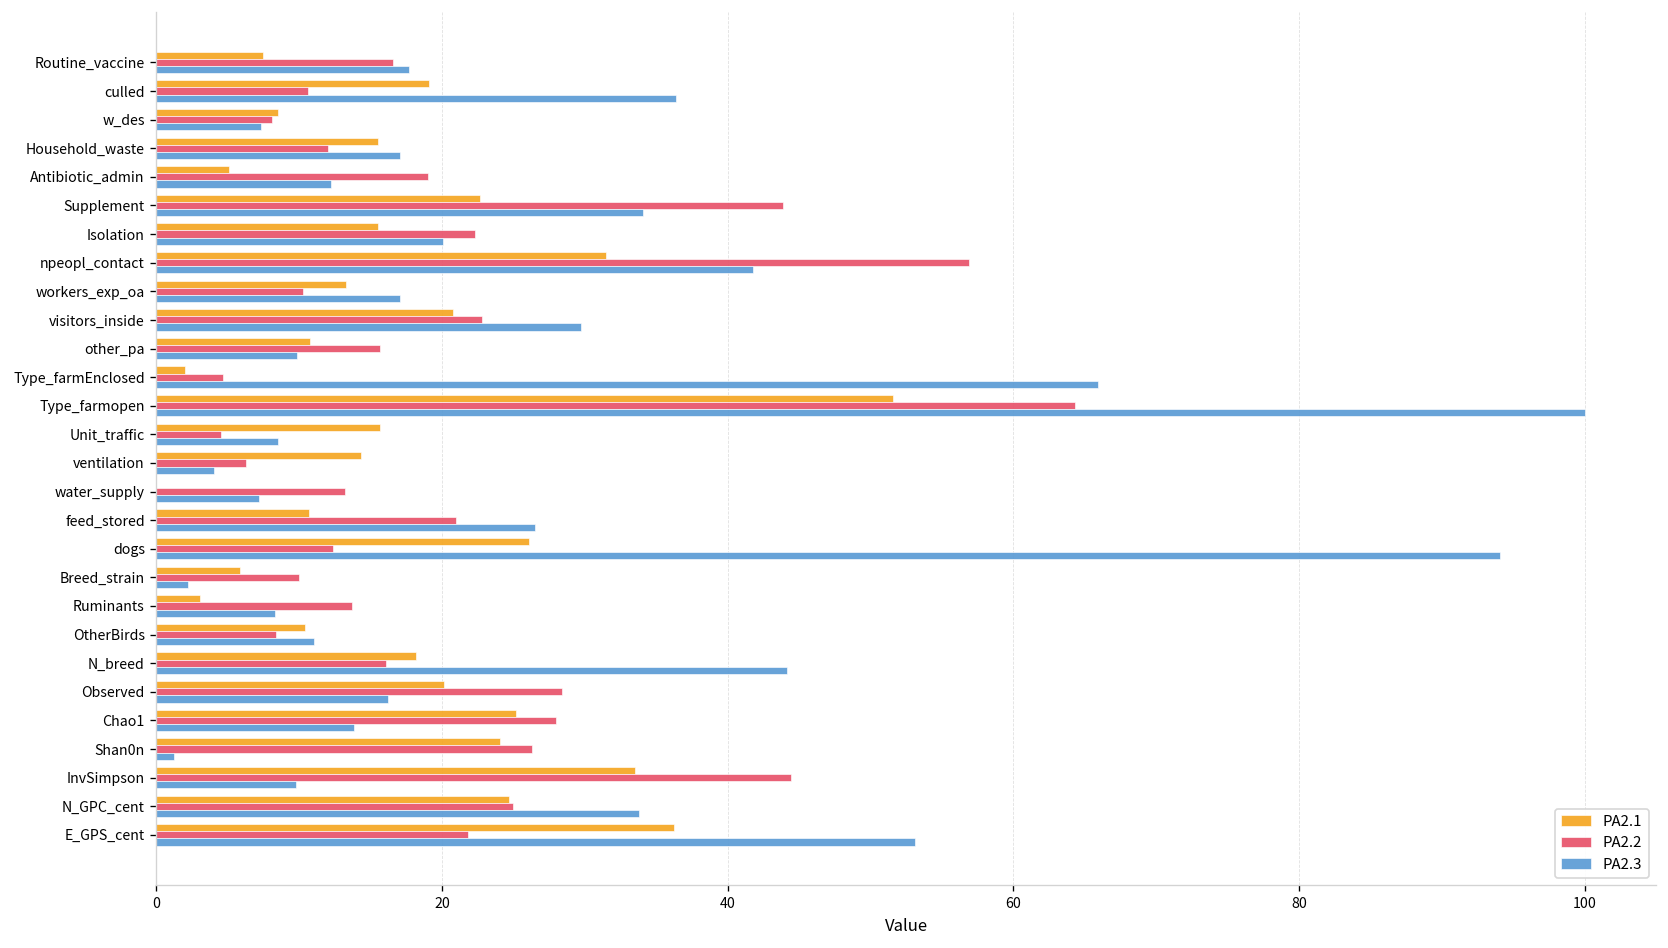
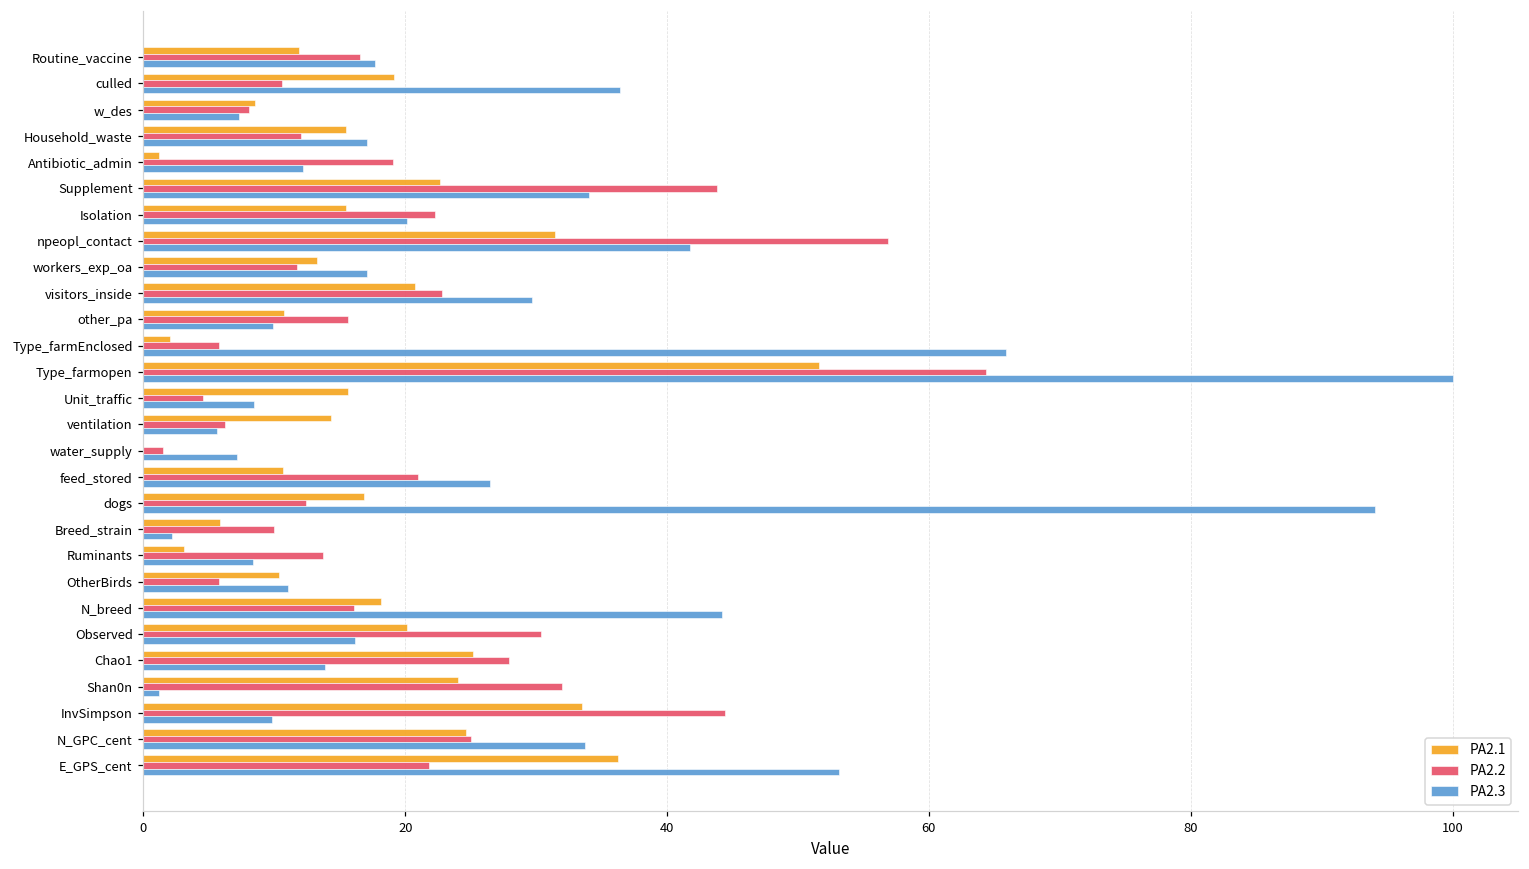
PA2.1, Routine_vaccine: 7.5 -> 11.9
PA2.1, Antibiotic_admin: 5.1 -> 1.2
PA2.2, workers_exp_oa: 10.3 -> 11.8
PA2.2, Type_farmEnclosed: 4.7 -> 5.7
PA2.3, ventilation: 4.1 -> 5.6
PA2.2, water_supply: 13.2 -> 1.5
PA2.1, dogs: 26.1 -> 16.8
PA2.2, OtherBirds: 8.4 -> 5.8
PA2.2, Observed: 28.4 -> 30.4
PA2.2, Shan0n: 26.3 -> 31.9
